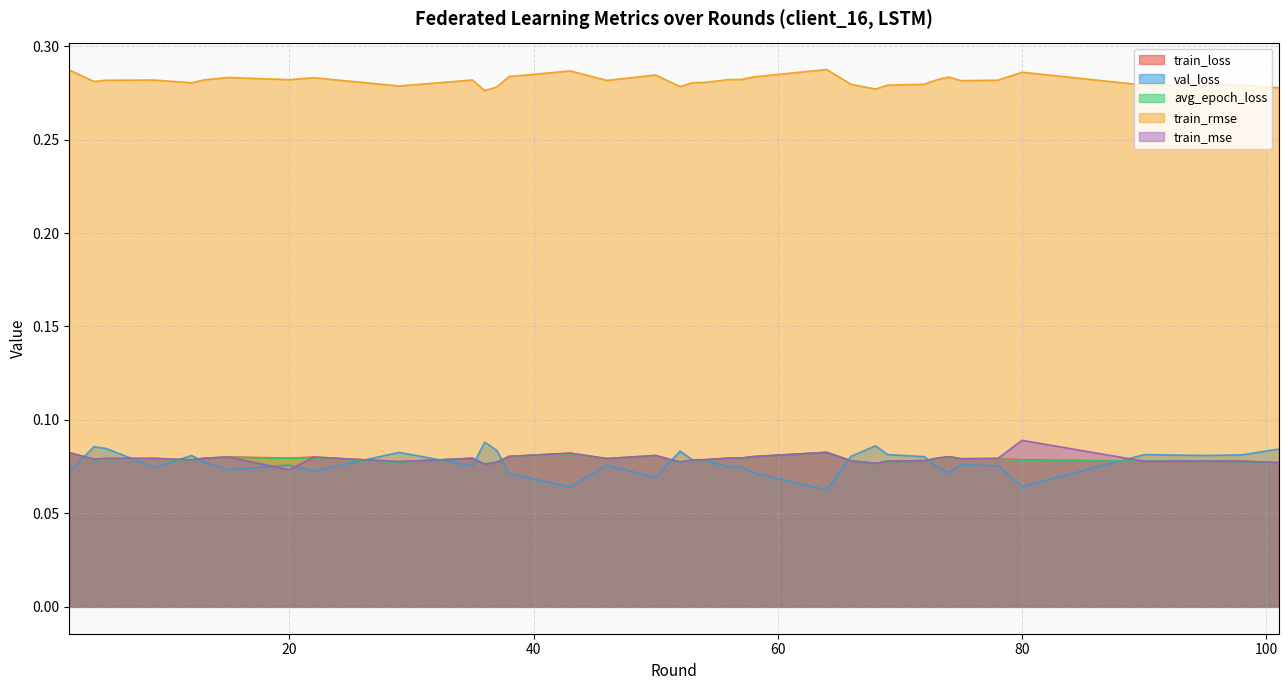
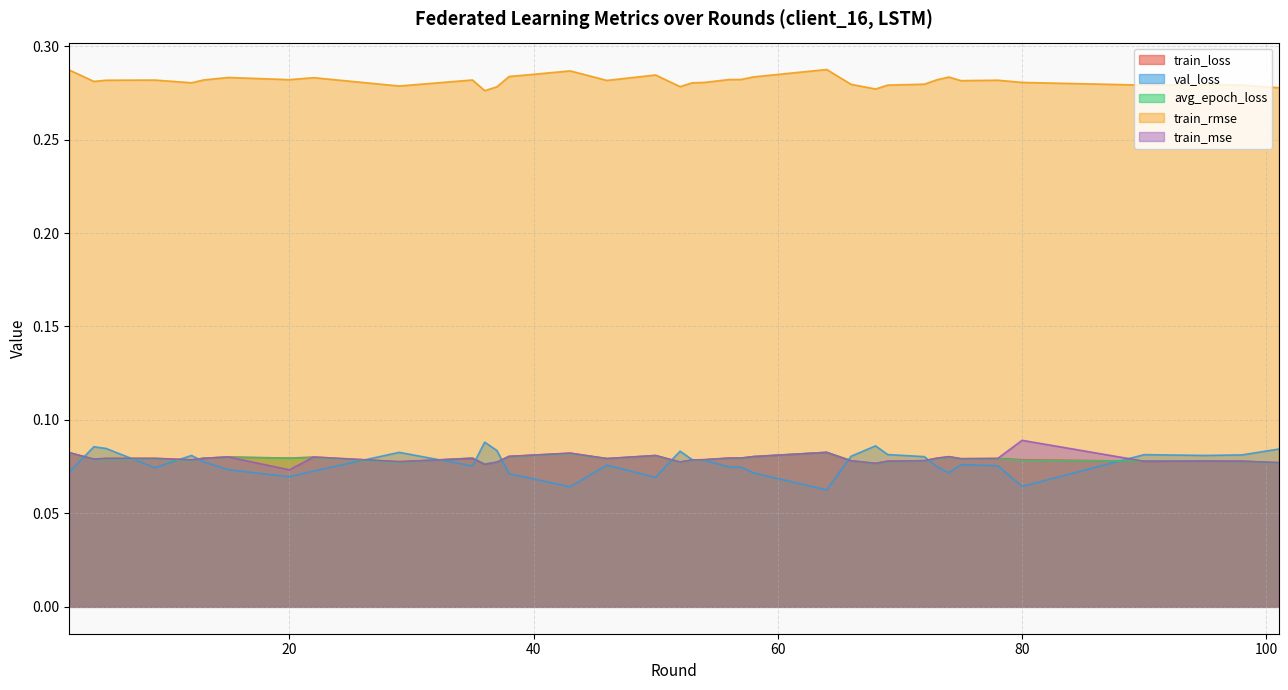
val_loss, 20: 0.076 -> 0.070
train_rmse, 80: 0.286 -> 0.281
